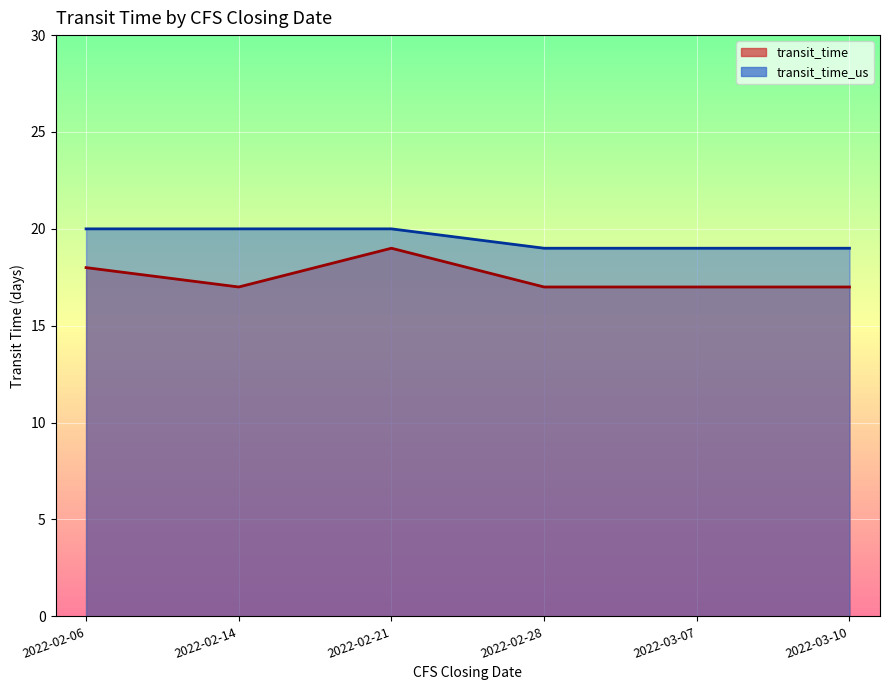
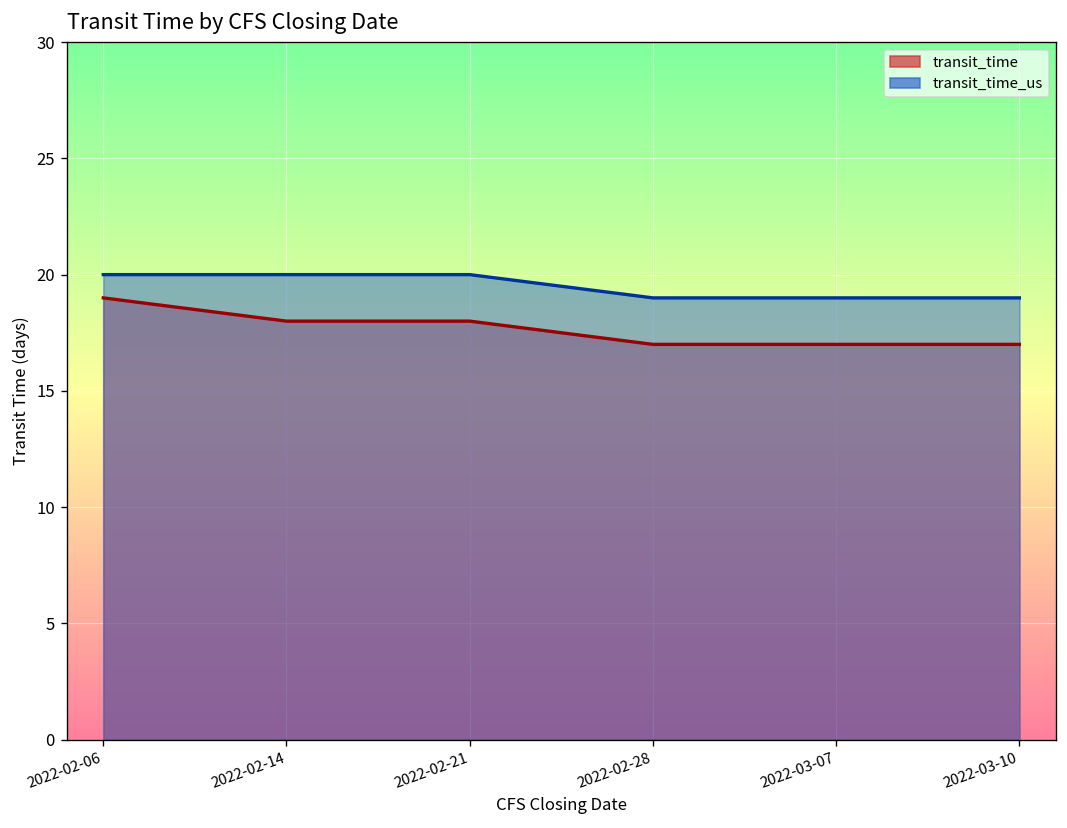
transit_time, 2022-02-06: 18 -> 19
transit_time, 2022-02-14: 17 -> 18
transit_time, 2022-02-21: 19 -> 18
